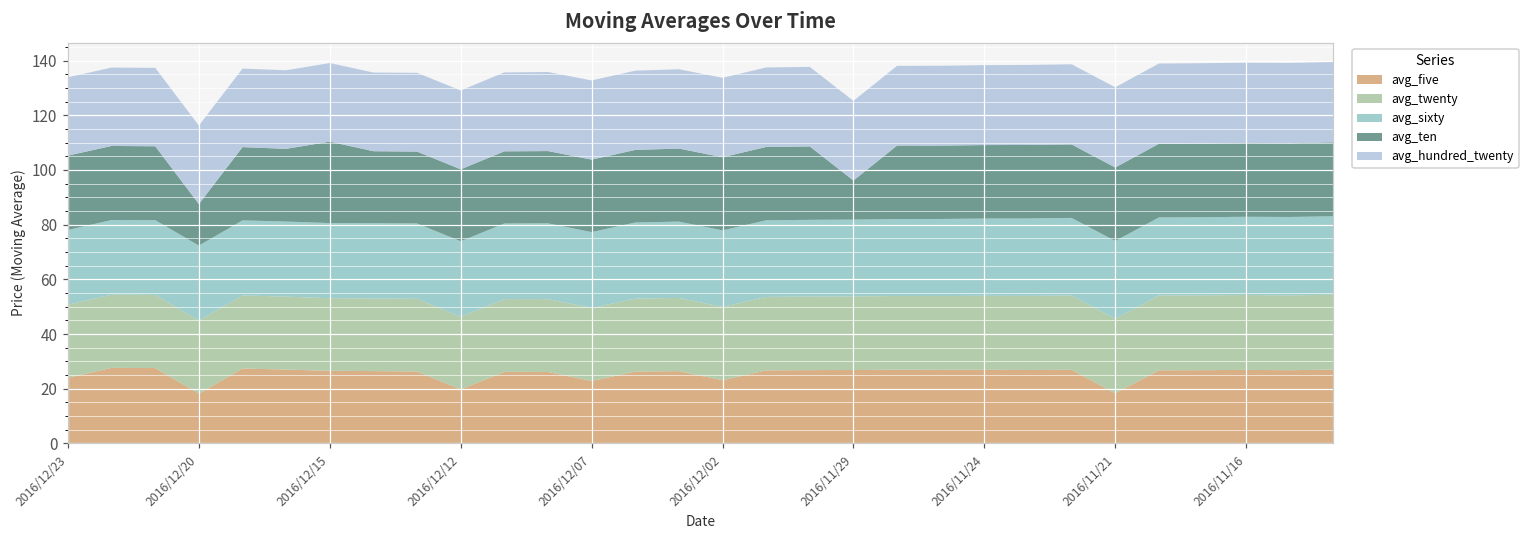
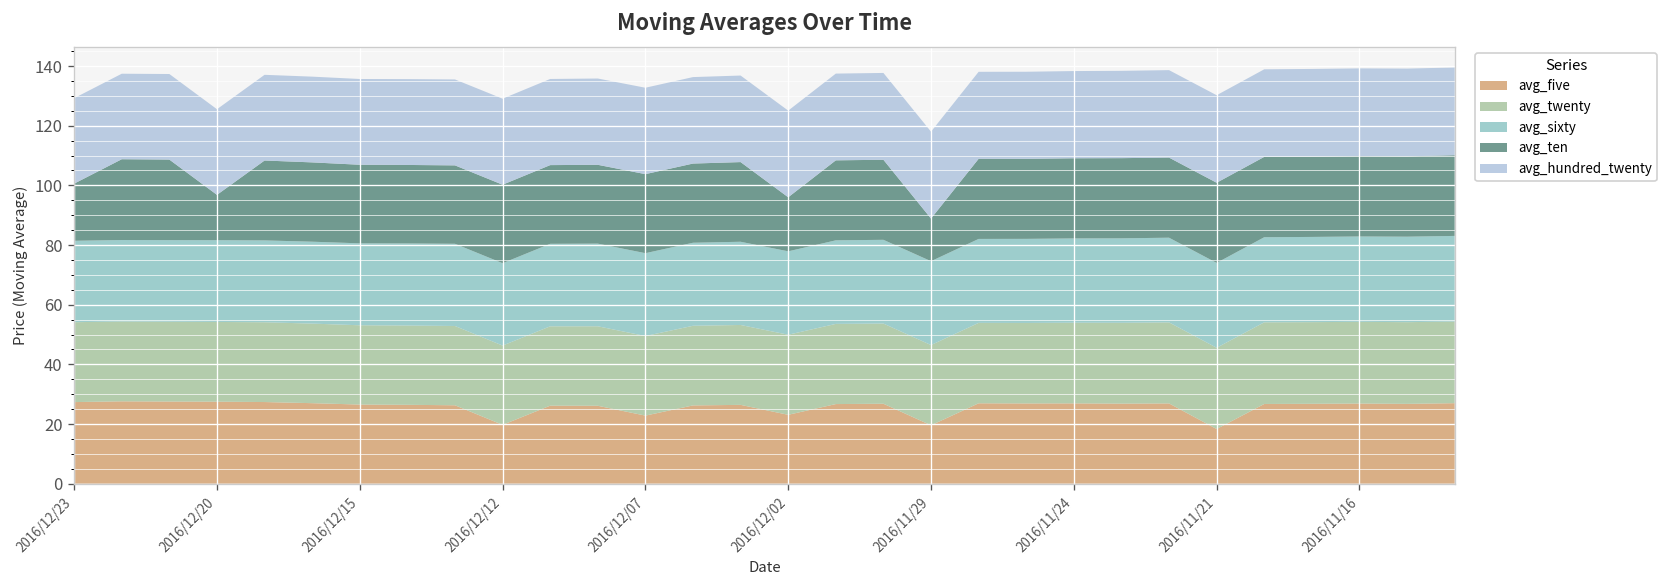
avg_five, 2016/12/23: 24 -> 27
avg_ten, 2016/12/23: 27 -> 19
avg_five, 2016/12/20: 18 -> 28
avg_ten, 2016/12/15: 30 -> 26
avg_ten, 2016/12/02: 27 -> 18
avg_five, 2016/11/29: 27 -> 20
